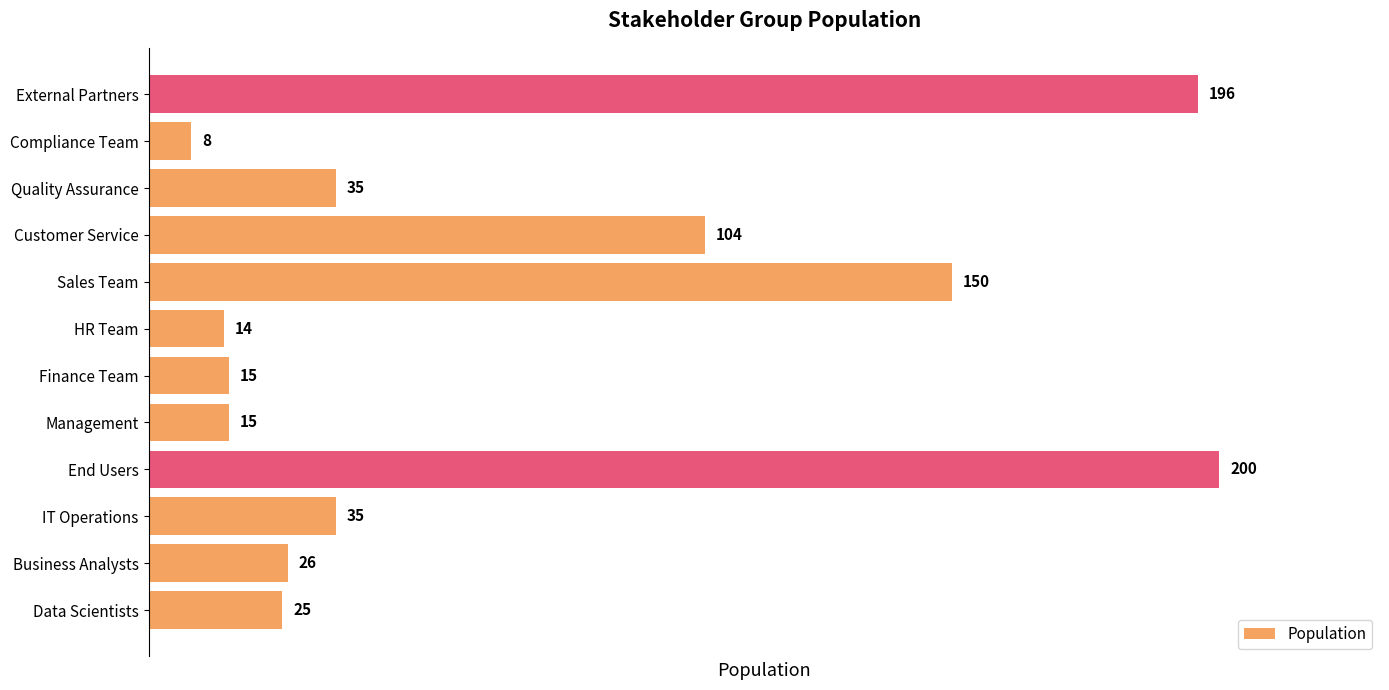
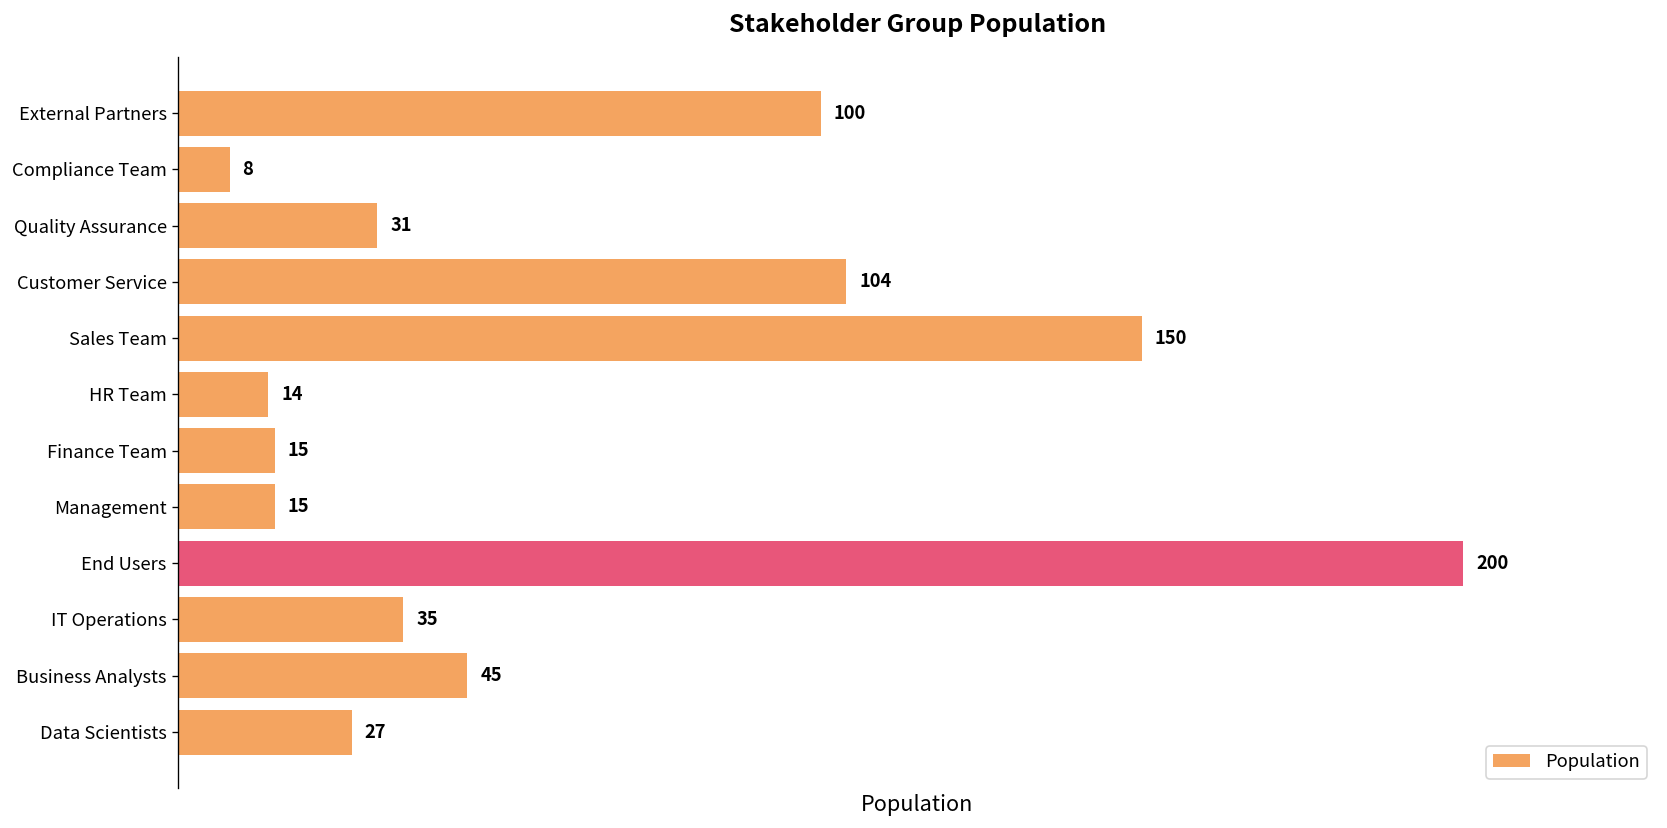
External Partners: 196 -> 100
Quality Assurance: 35 -> 31
Business Analysts: 26 -> 45
Data Scientists: 25 -> 27
